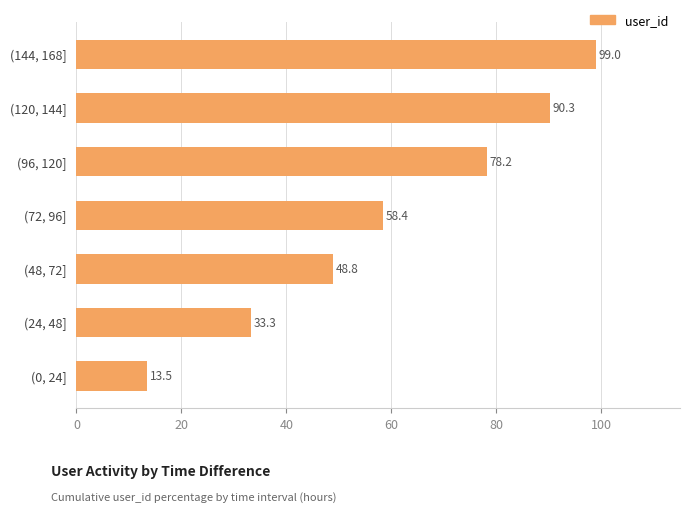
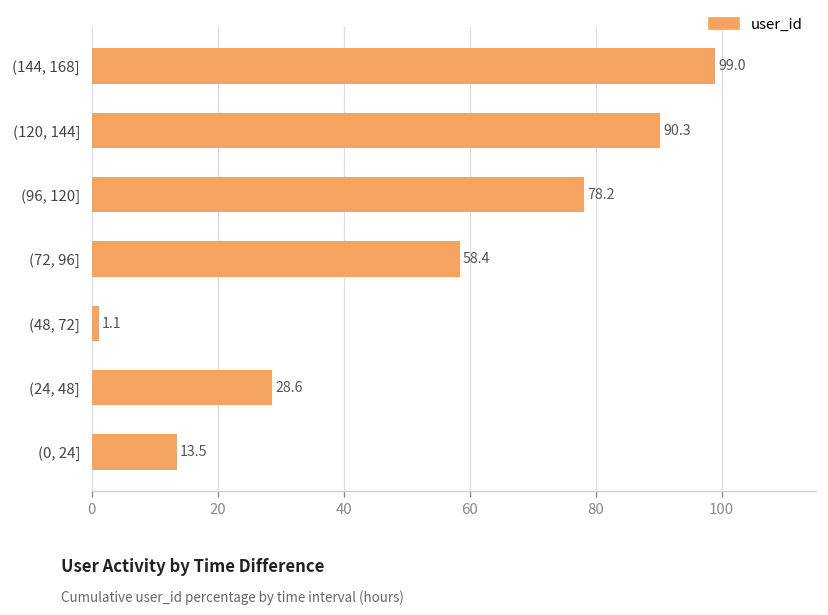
(48, 72]: 48.8 -> 1.1
(24, 48]: 33.3 -> 28.6
